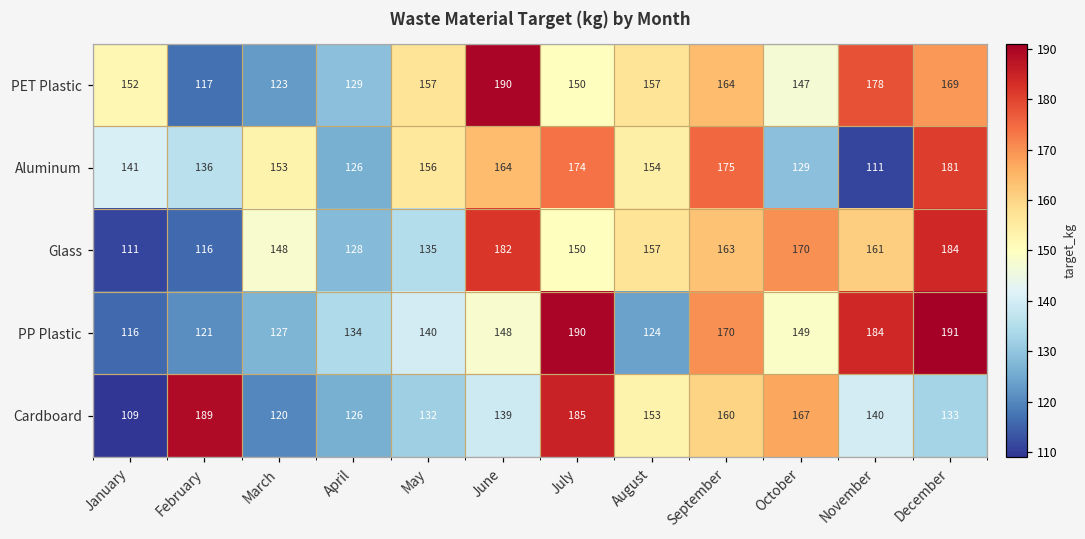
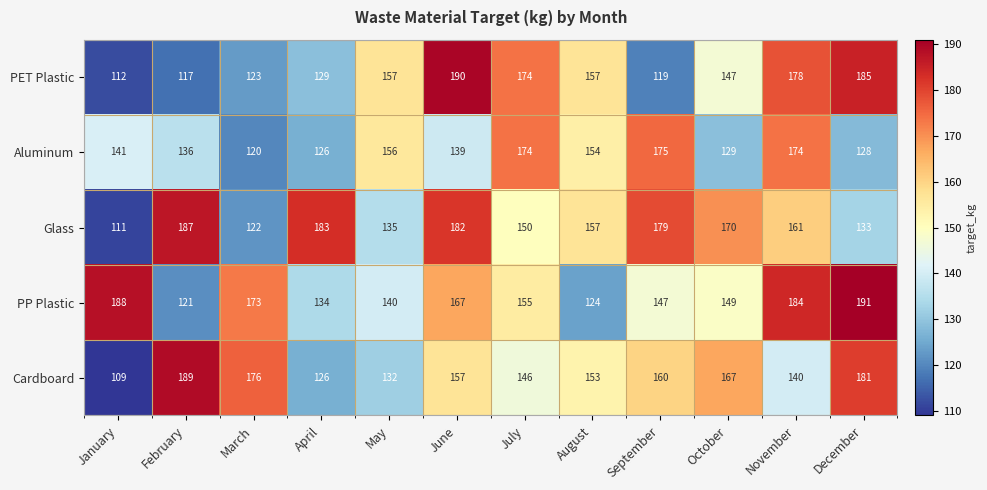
PET Plastic, January: 152 -> 112
PET Plastic, July: 150 -> 174
PET Plastic, September: 164 -> 119
PET Plastic, December: 169 -> 185
Aluminum, March: 153 -> 120
Aluminum, June: 164 -> 139
Aluminum, November: 111 -> 174
Aluminum, December: 181 -> 128
Glass, February: 116 -> 187
Glass, March: 148 -> 122
Glass, April: 128 -> 183
Glass, September: 163 -> 179
Glass, December: 184 -> 133
PP Plastic, January: 116 -> 188
PP Plastic, March: 127 -> 173
PP Plastic, June: 148 -> 167
PP Plastic, July: 190 -> 155
PP Plastic, September: 170 -> 147
Cardboard, March: 120 -> 176
Cardboard, June: 139 -> 157
Cardboard, July: 185 -> 146
Cardboard, December: 133 -> 181
